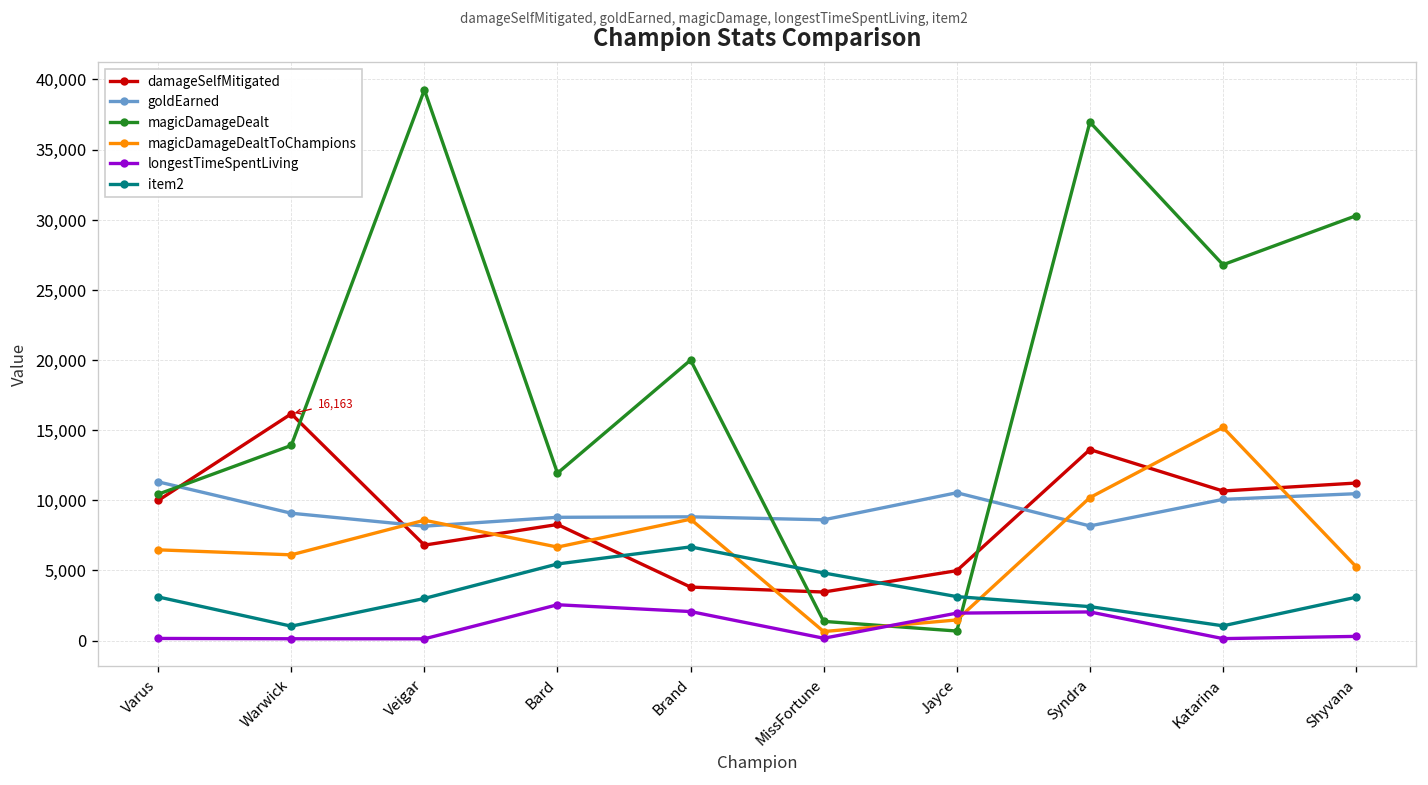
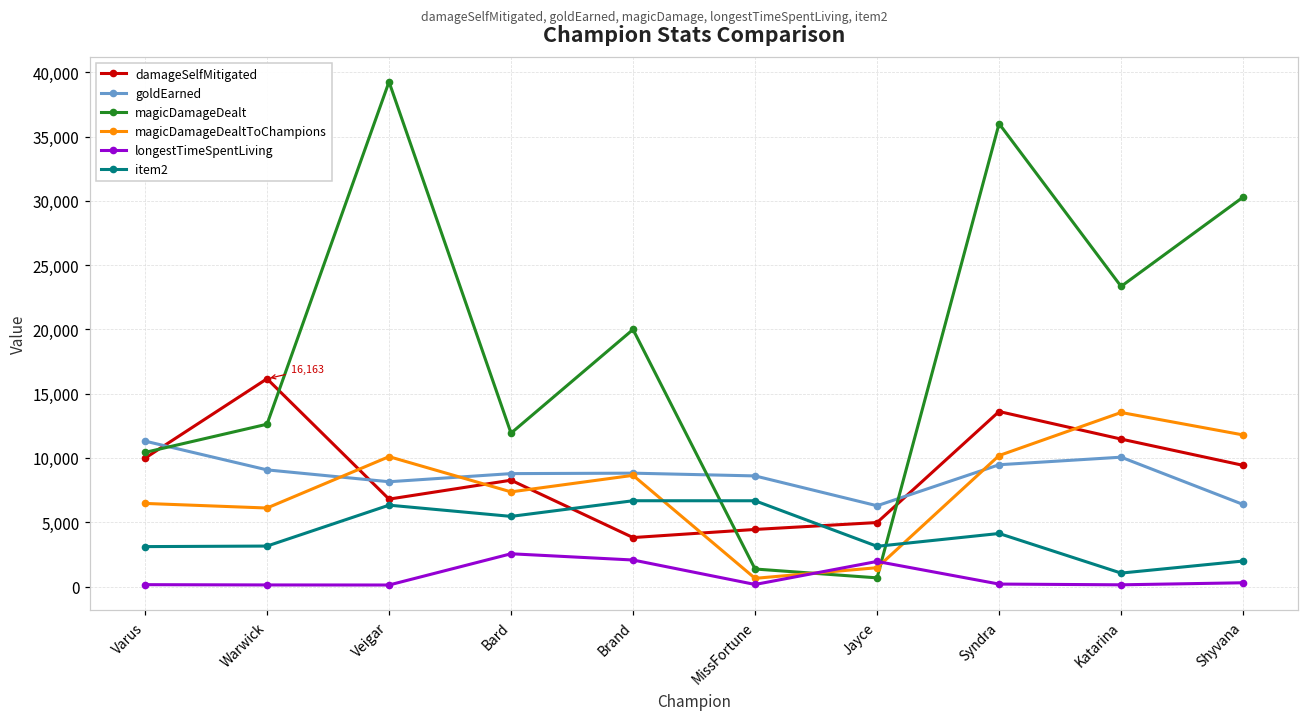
magicDamageDealt, Warwick: 13,900 -> 12,600
item2, Warwick: 1,000 -> 3,200
magicDamageDealtToChampions, Veigar: 8,600 -> 10,100
item2, Veigar: 3,000 -> 6,300
magicDamageDealtToChampions, Bard: 6,700 -> 7,400
damageSelfMitigated, MissFortune: 3,500 -> 4,400
item2, MissFortune: 4,800 -> 6,700
goldEarned, Jayce: 10,500 -> 6,300
goldEarned, Syndra: 8,200 -> 9,500
magicDamageDealt, Syndra: 37,000 -> 36,000
longestTimeSpentLiving, Syndra: 2,000 -> 200
item2, Syndra: 2,400 -> 4,100
damageSelfMitigated, Katarina: 10,700 -> 11,500
magicDamageDealt, Katarina: 26,800 -> 23,300
magicDamageDealtToChampions, Katarina: 15,200 -> 13,500
damageSelfMitigated, Shyvana: 11,200 -> 9,400
goldEarned, Shyvana: 10,500 -> 6,400
magicDamageDealtToChampions, Shyvana: 5,300 -> 11,800
item2, Shyvana: 3,100 -> 2,000
